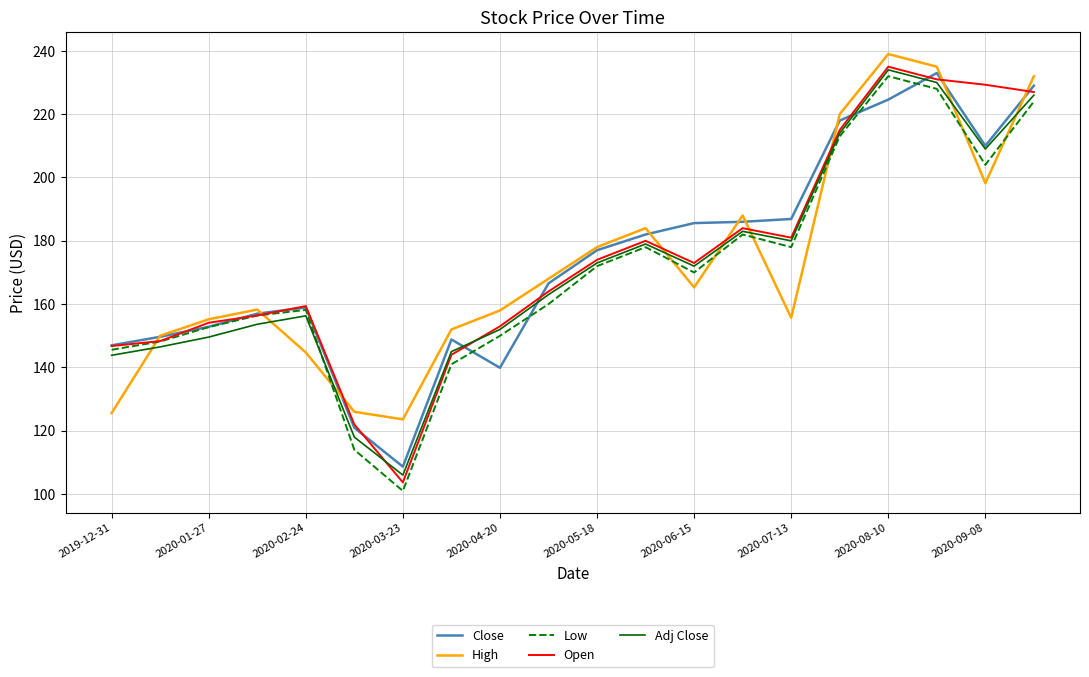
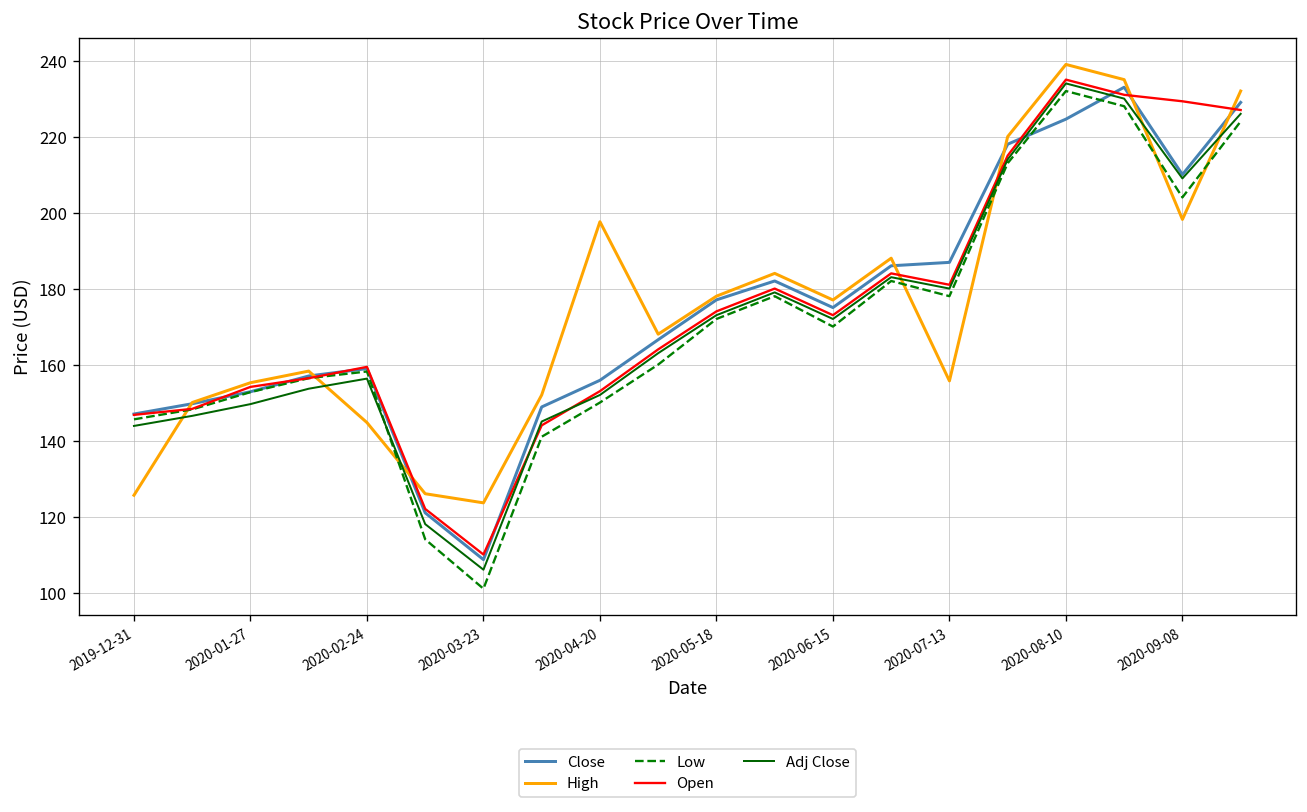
Open, 2020-03-23: 104 -> 110
Close, 2020-04-20: 140 -> 156
High, 2020-04-20: 158 -> 198
Close, 2020-06-15: 186 -> 175
High, 2020-06-15: 165 -> 177
